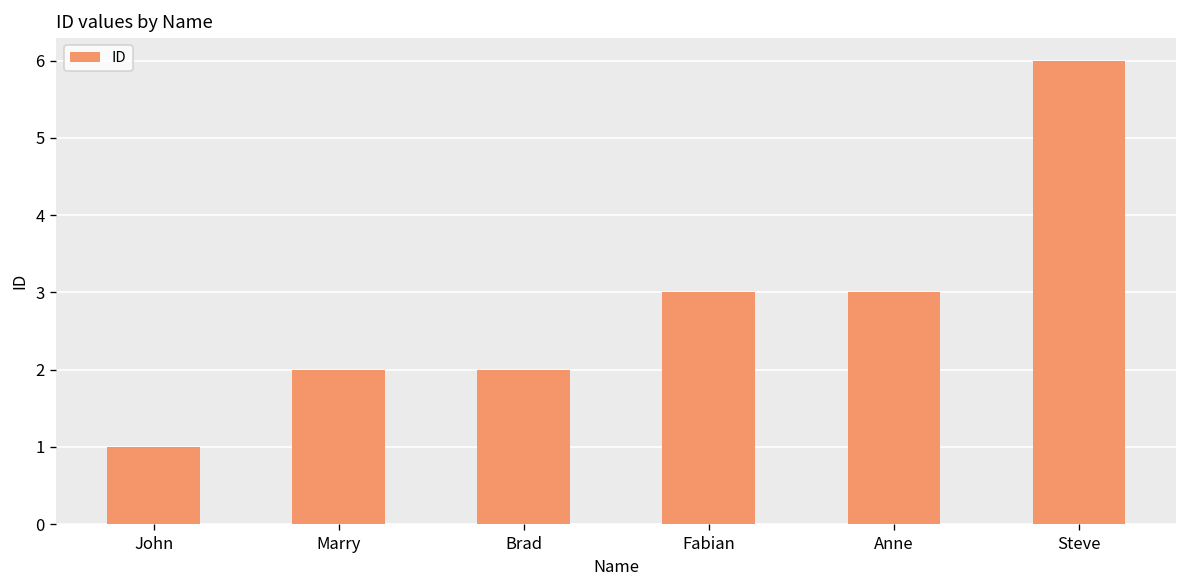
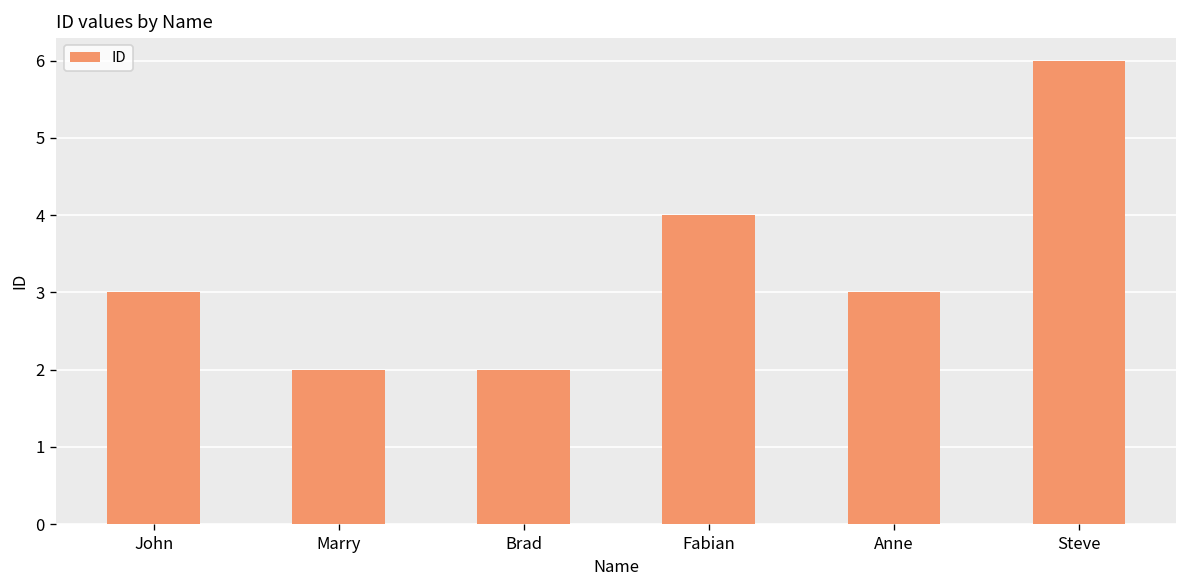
John: 1 -> 3
Fabian: 3 -> 4
